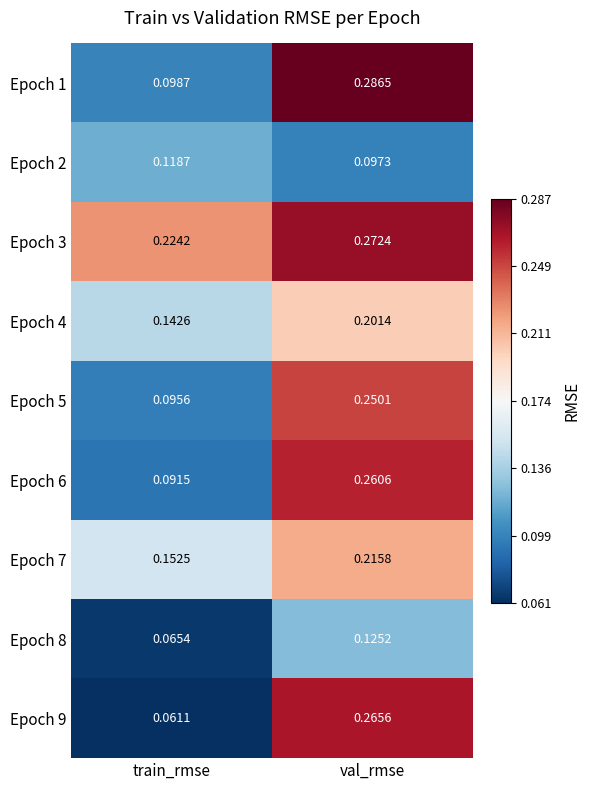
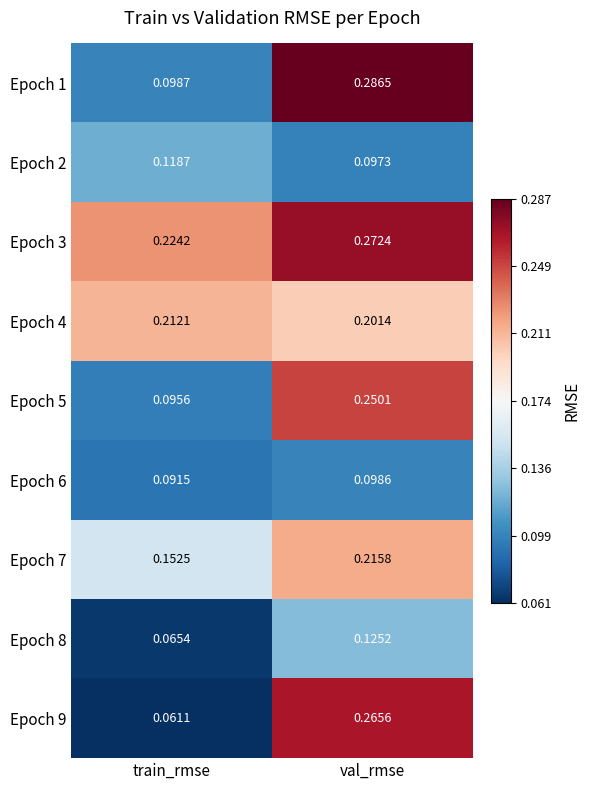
Epoch 4, train_rmse: 0.1426 -> 0.2121
Epoch 6, val_rmse: 0.2606 -> 0.0986
